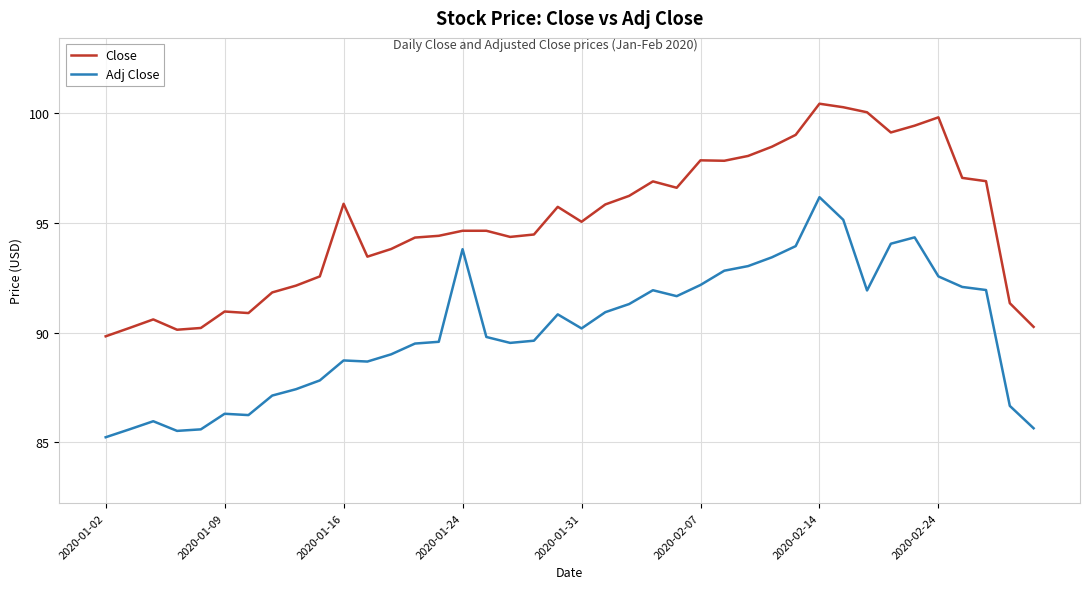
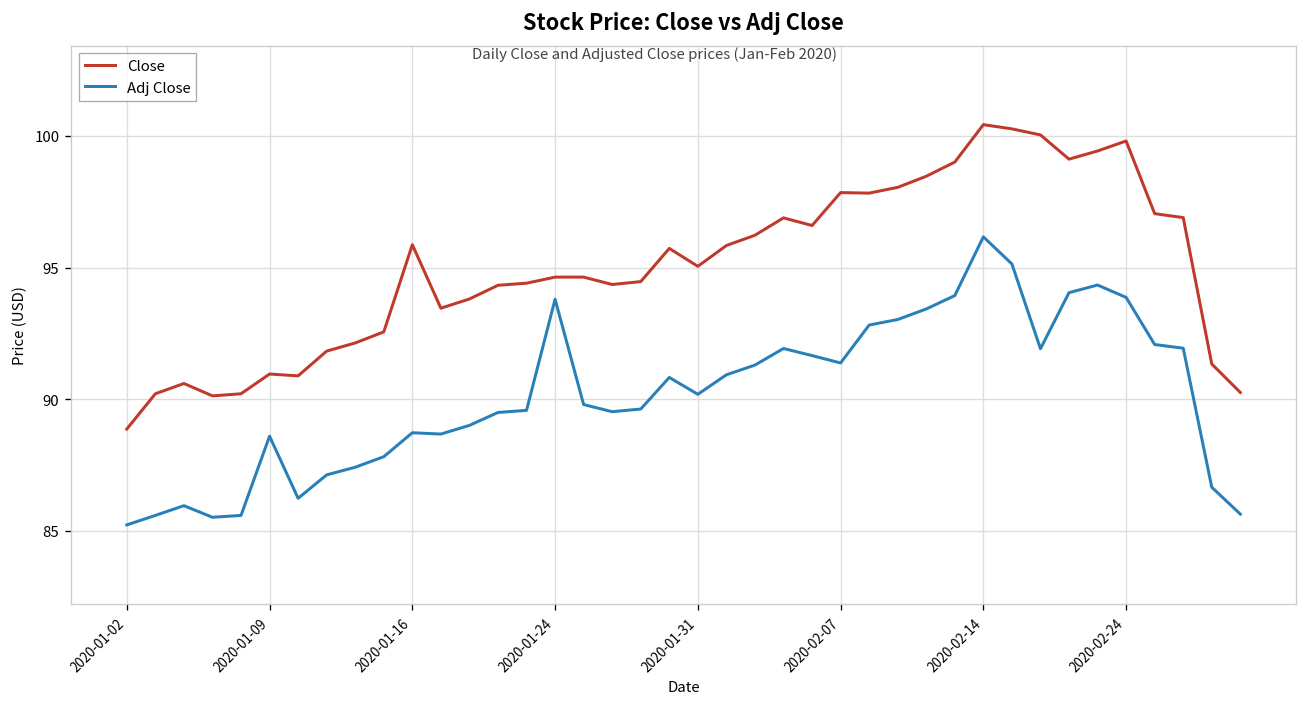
Close, 2020-01-02: 89.8 -> 88.9
Adj Close, 2020-01-09: 86.3 -> 88.6
Adj Close, 2020-02-07: 92.2 -> 91.4
Adj Close, 2020-02-24: 92.6 -> 93.9
